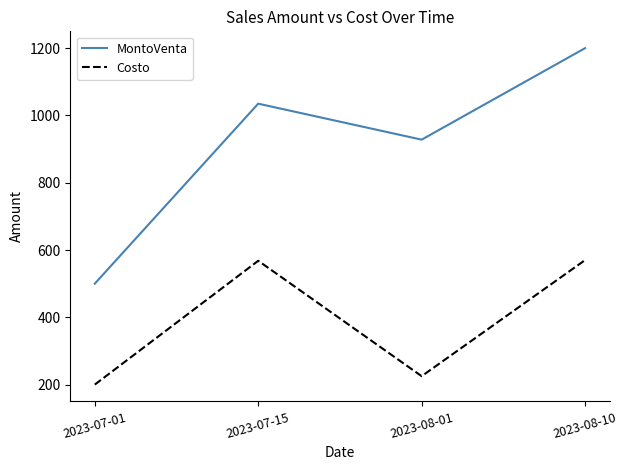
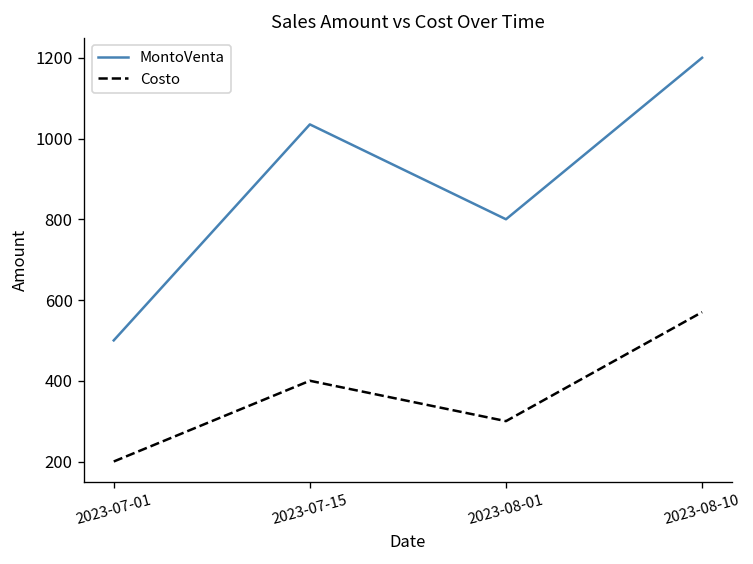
Costo, 2023-07-15: 570 -> 400
MontoVenta, 2023-08-01: 930 -> 800
Costo, 2023-08-01: 230 -> 300
